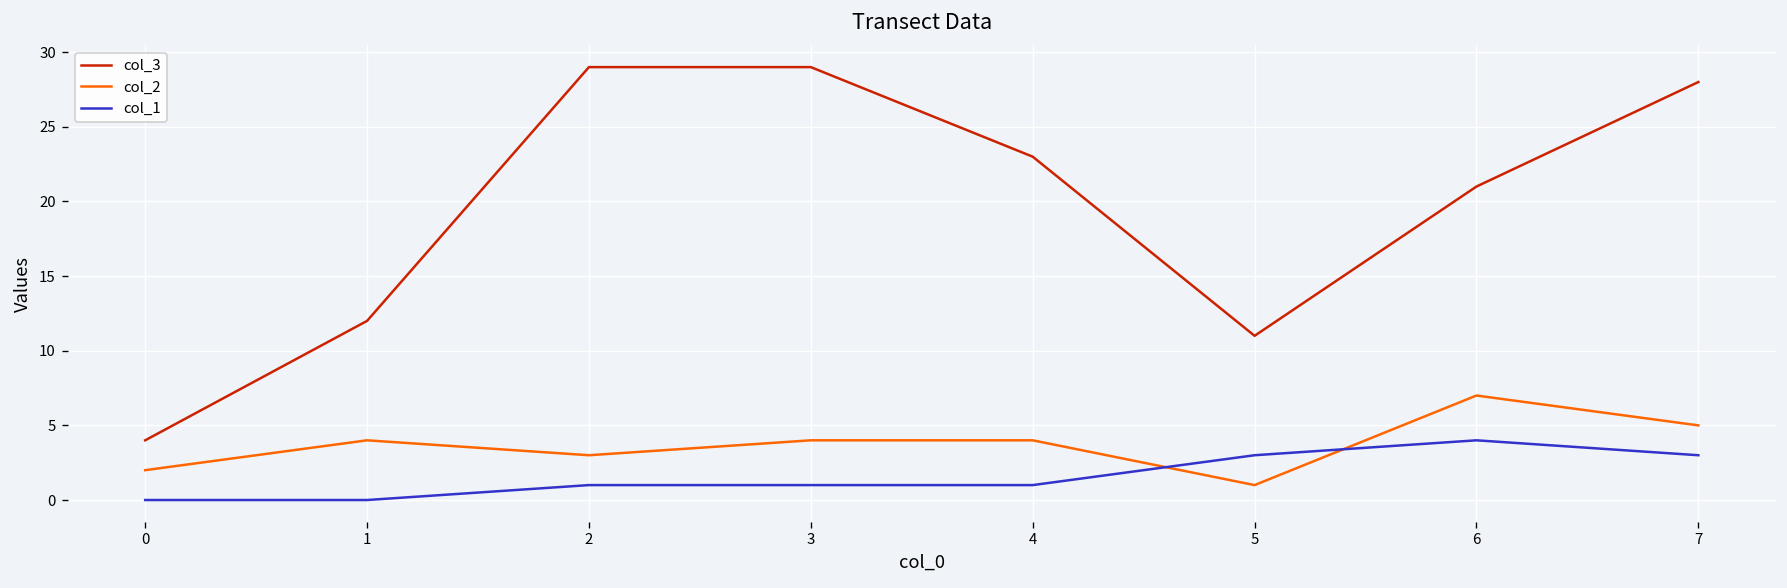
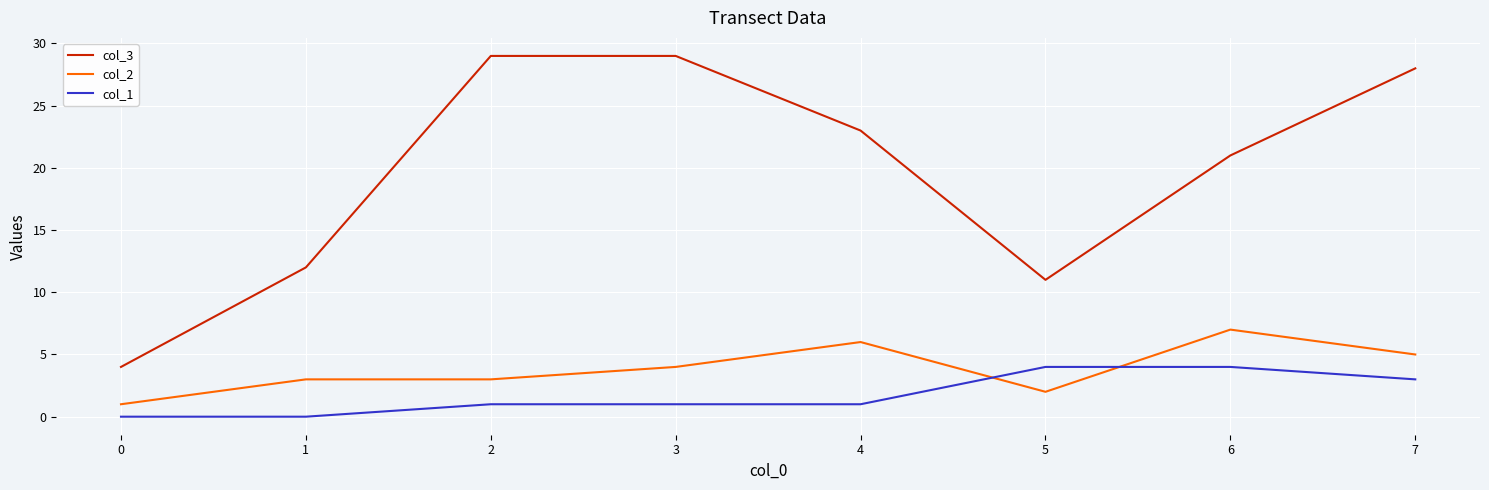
col_2, 0: 2 -> 1
col_2, 1: 4 -> 3
col_2, 4: 4 -> 6
col_2, 5: 1 -> 2
col_1, 5: 3 -> 4
